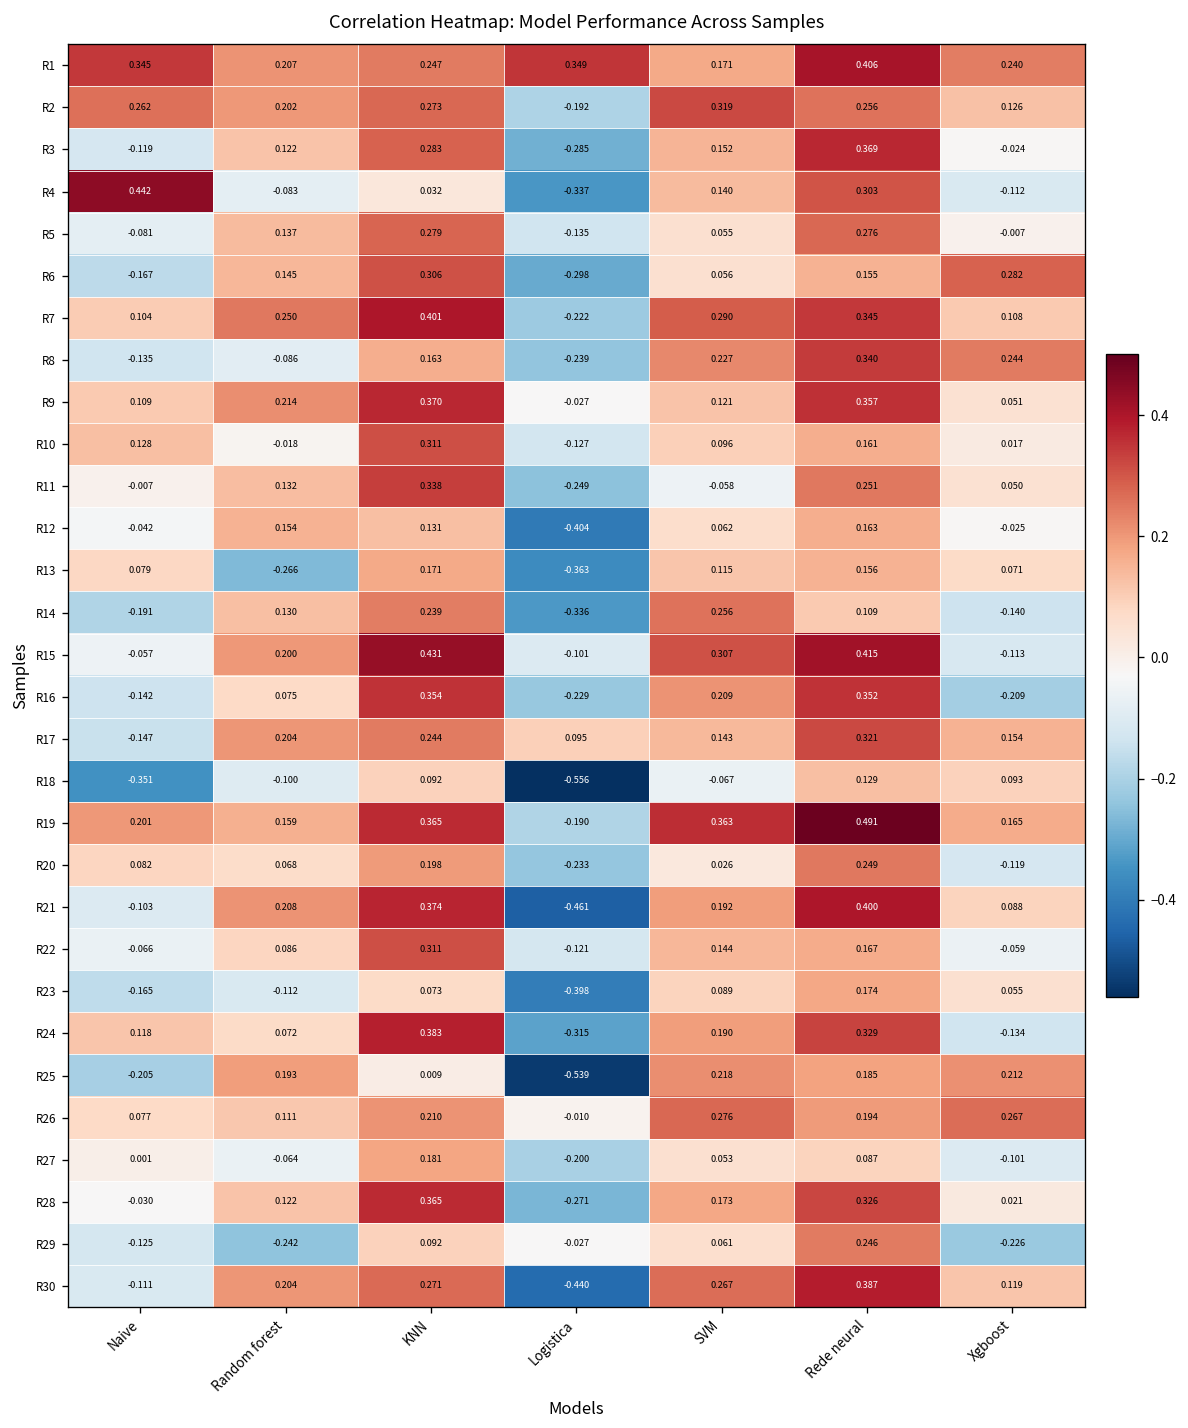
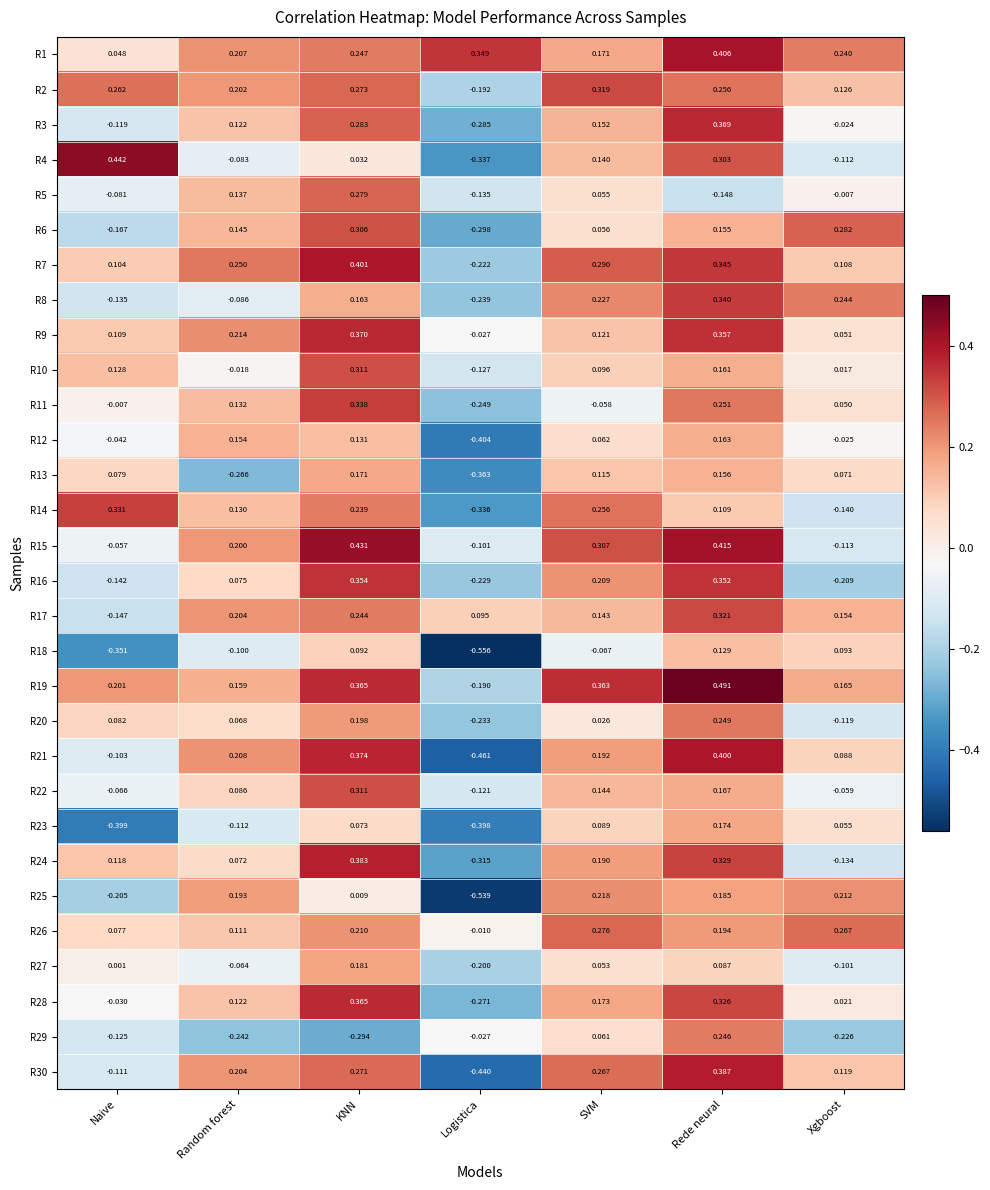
R1, Naive: 0.345 -> 0.048
R5, Rede neural: 0.276 -> -0.148
R14, Naive: -0.191 -> 0.331
R23, Naive: -0.165 -> -0.399
R29, KNN: 0.092 -> -0.294
